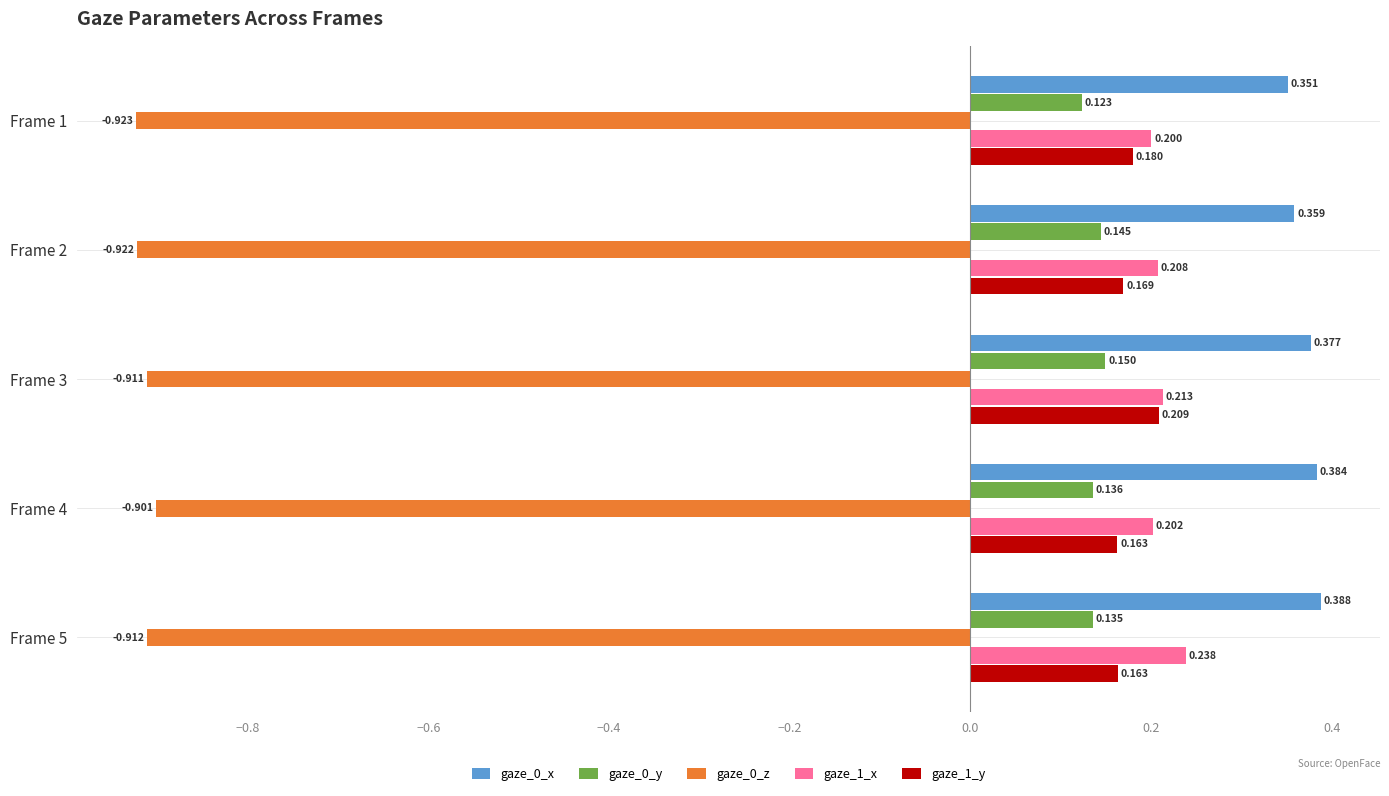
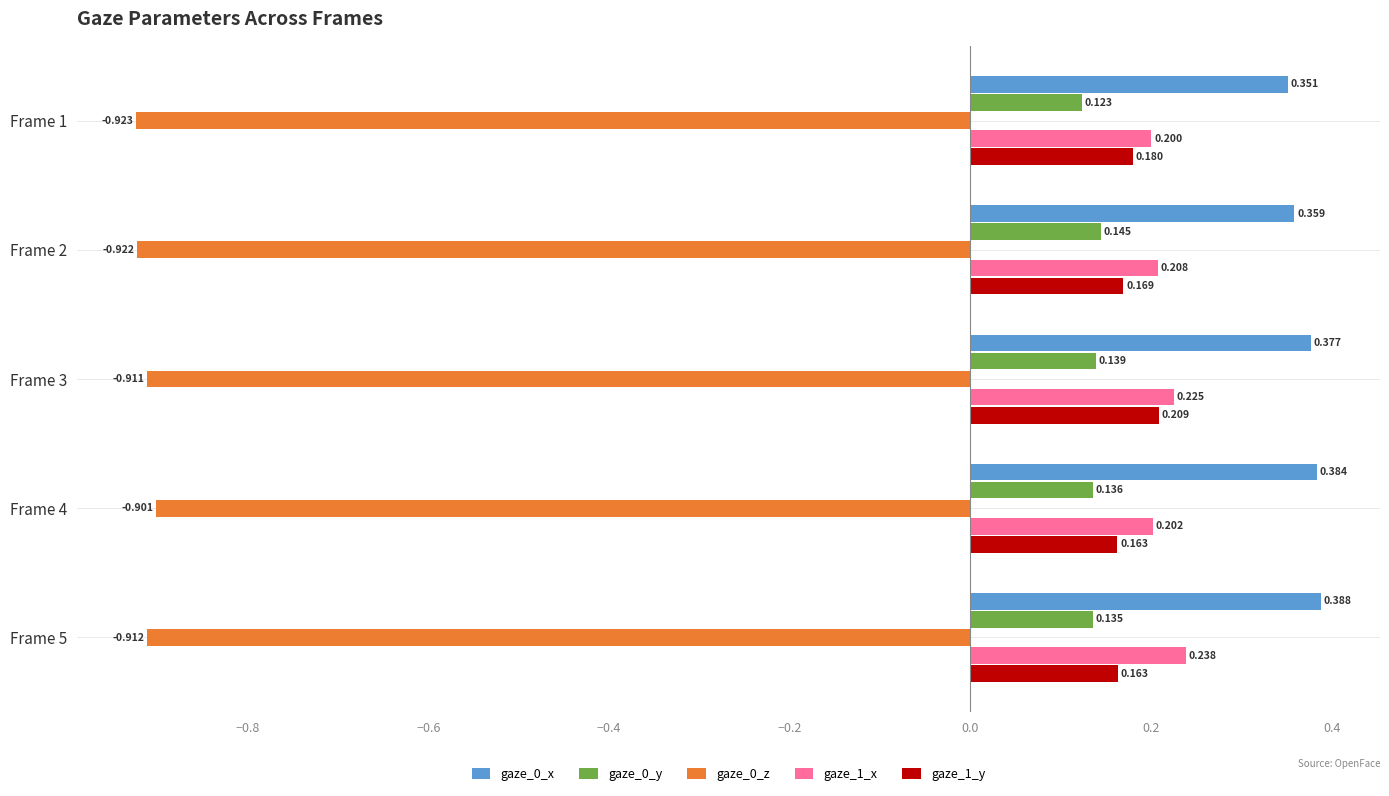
gaze_0_y, Frame 3: 0.150 -> 0.139
gaze_1_x, Frame 3: 0.213 -> 0.225
